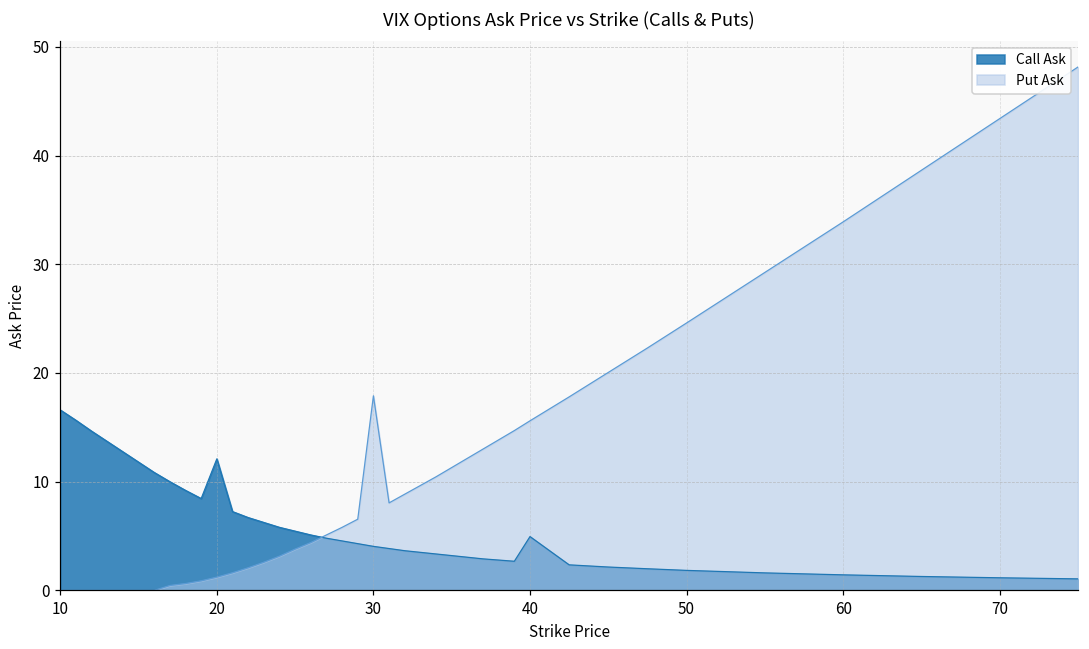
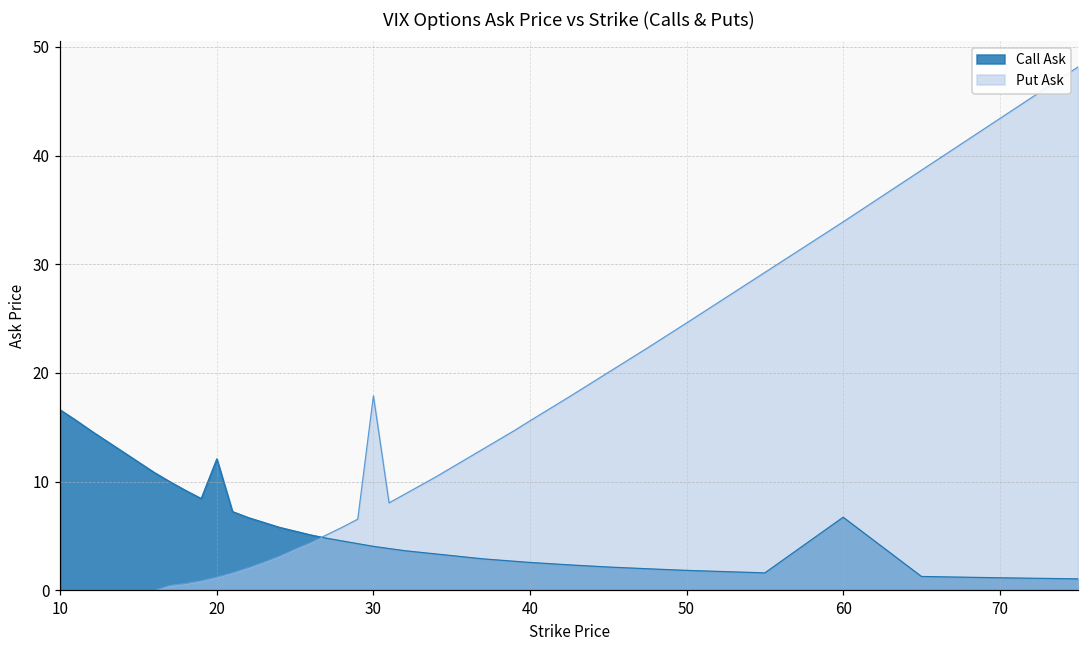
Call Ask, 40: 5 -> 3
Call Ask, 60: 1 -> 7
